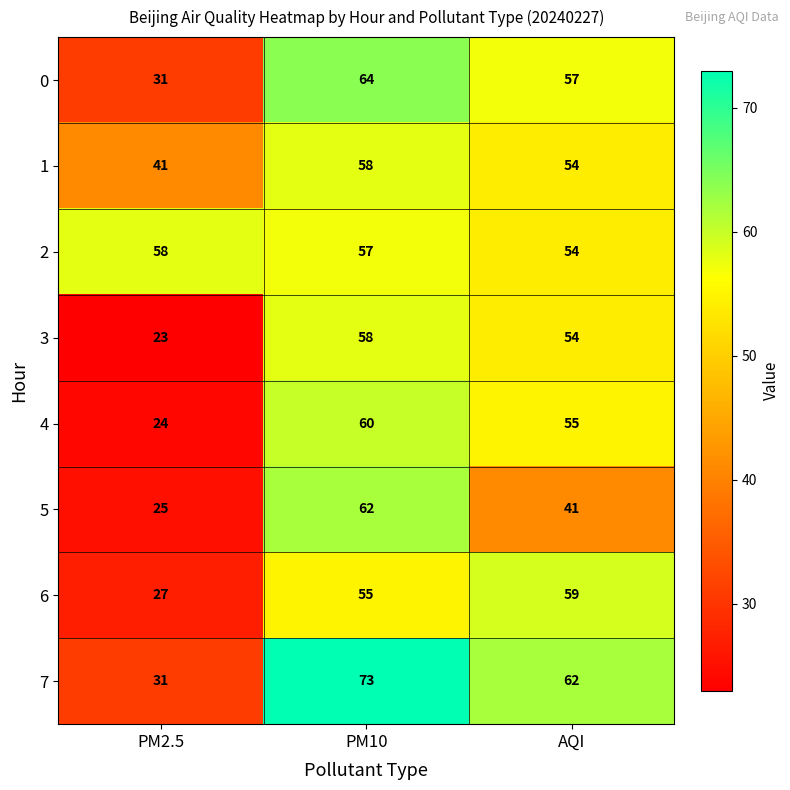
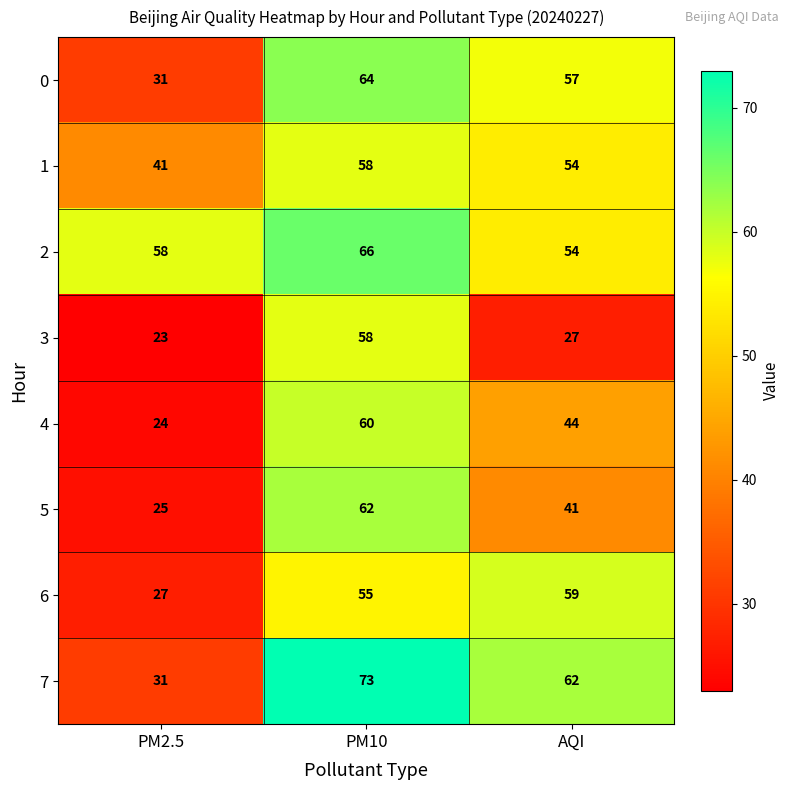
2, PM10: 57 -> 66
3, AQI: 54 -> 27
4, AQI: 55 -> 44
